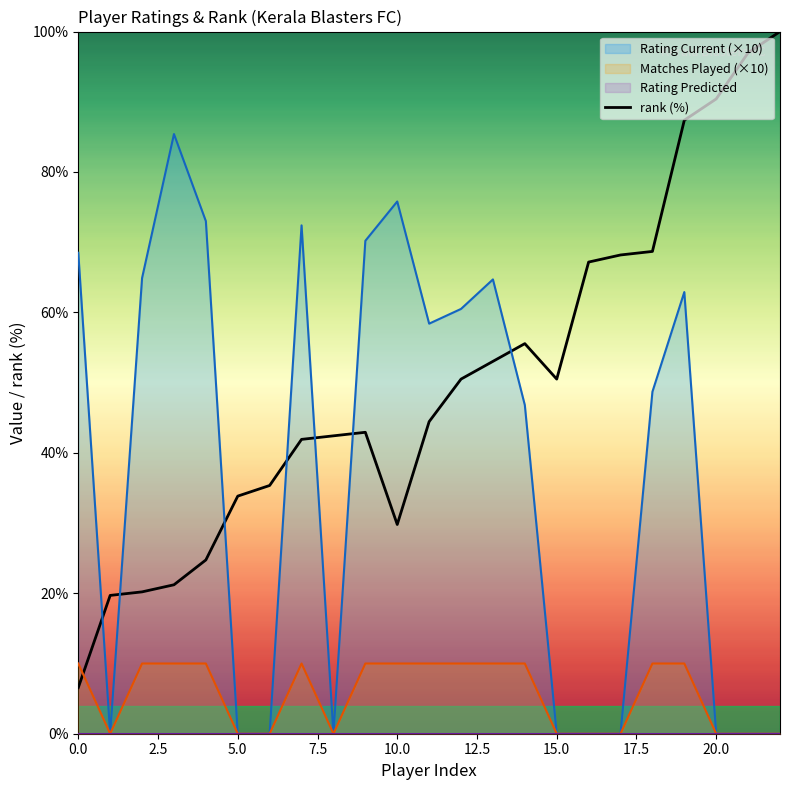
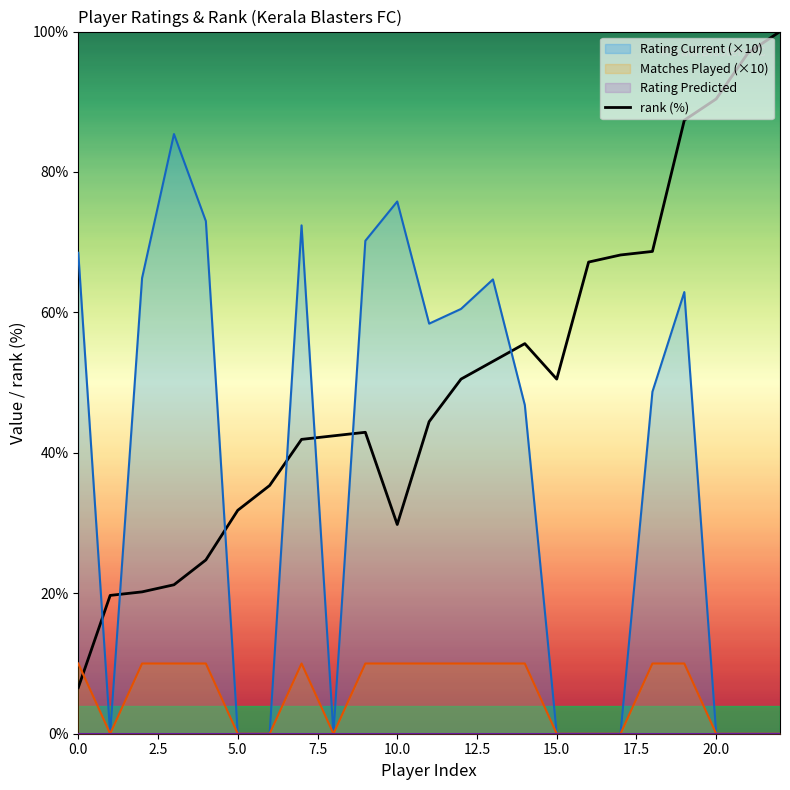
rank (%), 5.0: 34% -> 32%
